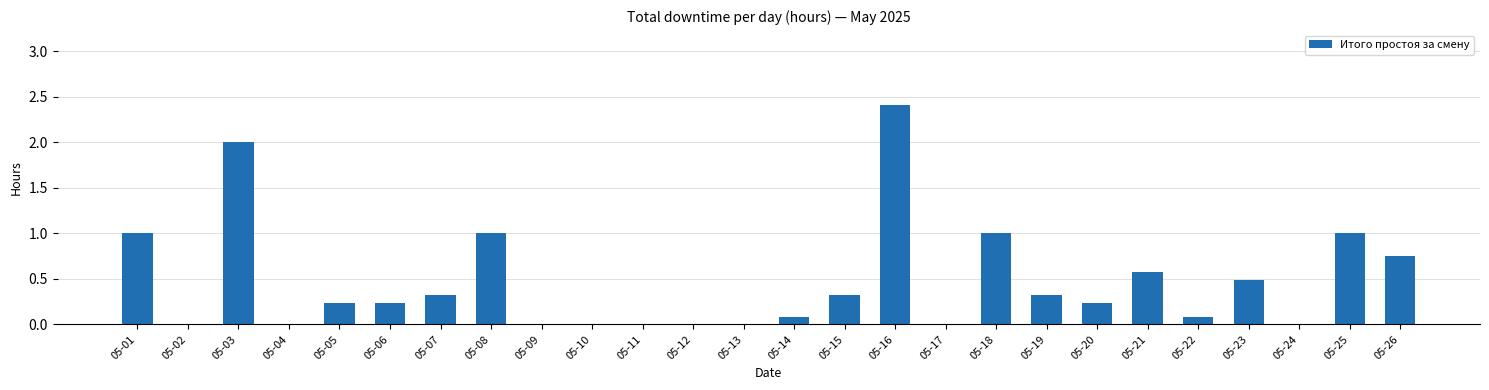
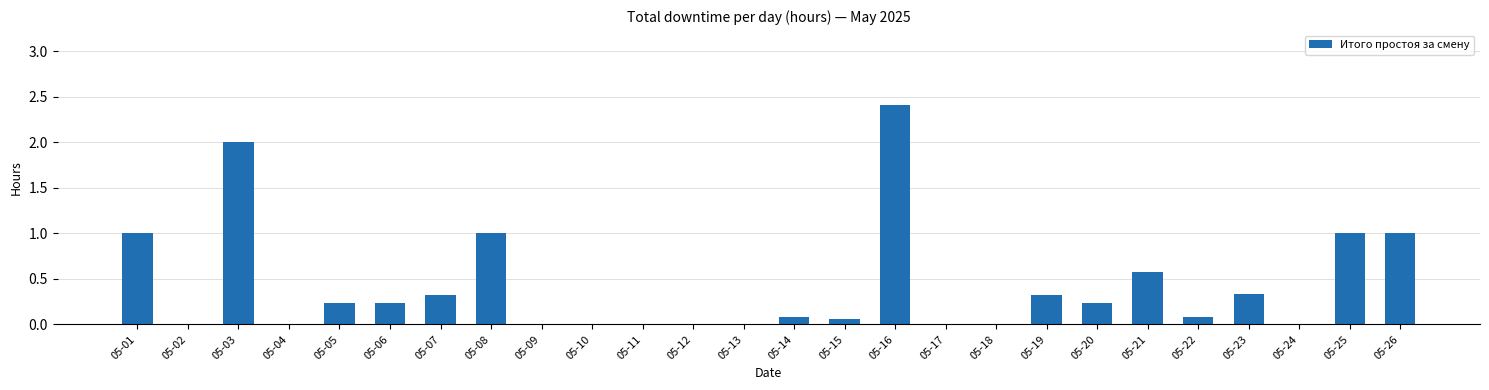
05-15: 0.3 -> 0.1
05-18: 1 -> 0
05-23: 0.5 -> 0.3
05-26: 0.8 -> 1.0
